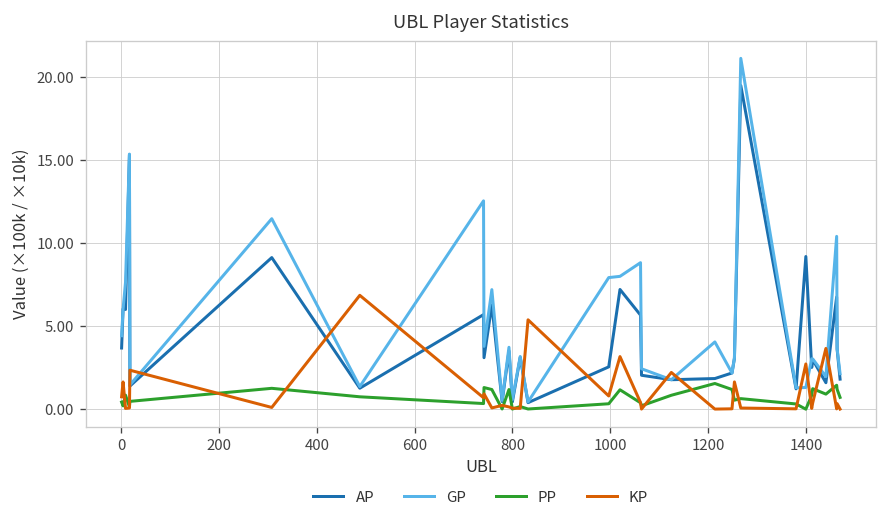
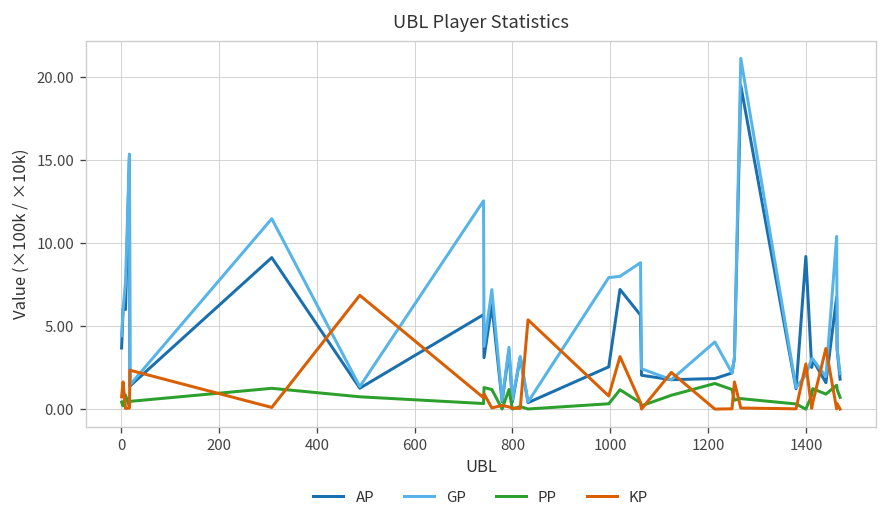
GP, 1400: 1.3 -> 2.1
